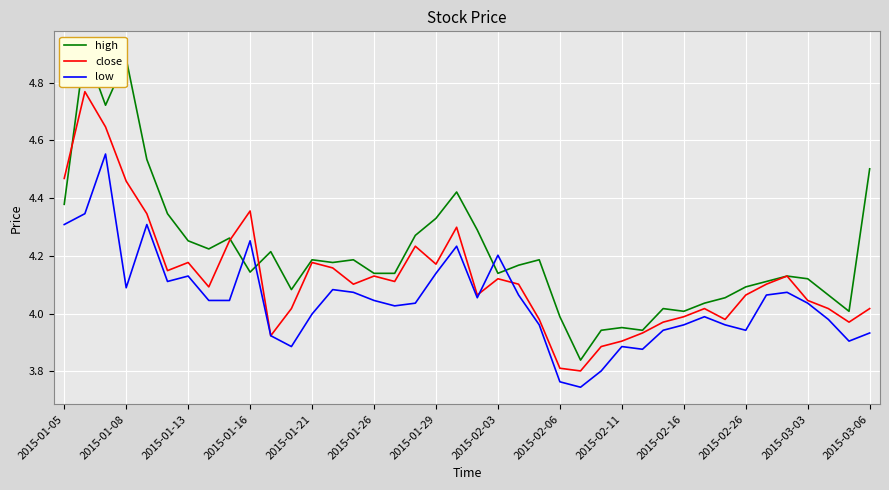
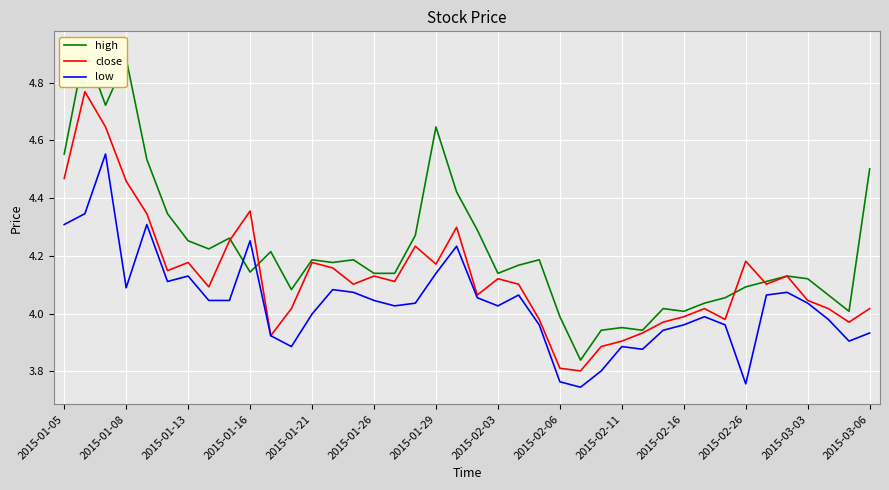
high, 2015-01-05: 4.38 -> 4.55
high, 2015-01-29: 4.33 -> 4.65
low, 2015-02-03: 4.20 -> 4.03
close, 2015-02-26: 4.06 -> 4.18
low, 2015-02-26: 3.94 -> 3.76
